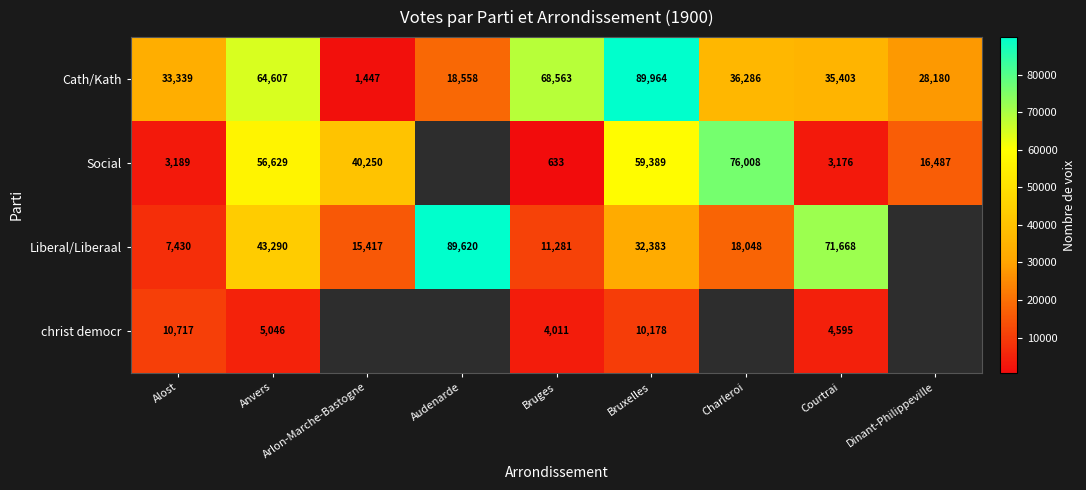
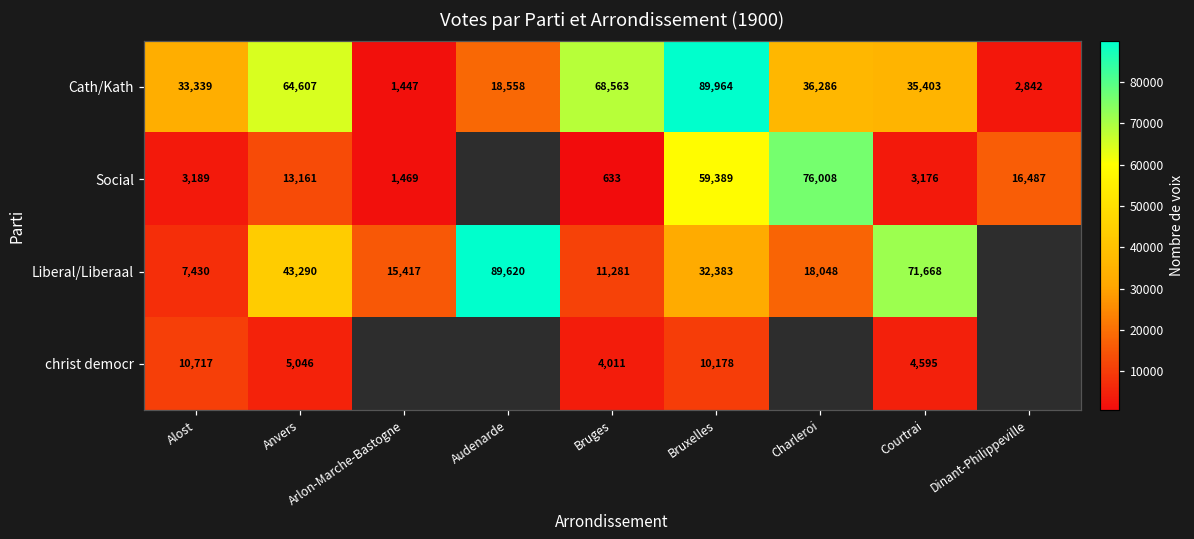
Cath/Kath, Dinant-Philippeville: 28,180 -> 2,842
Social, Anvers: 56,629 -> 13,161
Social, Arlon-Marche-Bastogne: 40,250 -> 1,469
